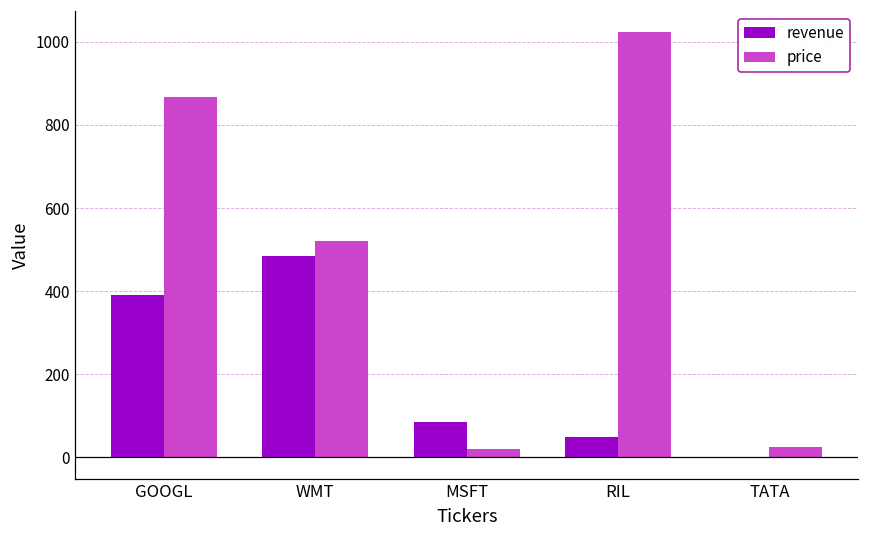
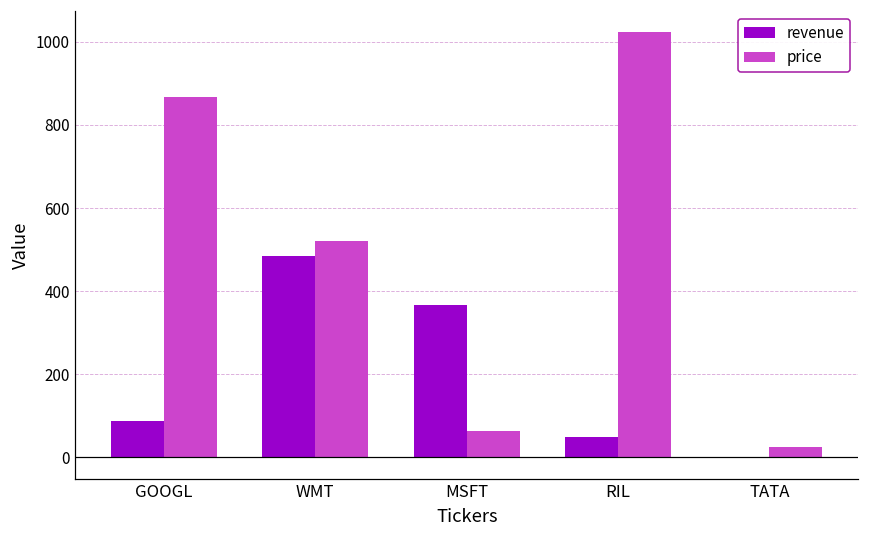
revenue, GOOGL: 390 -> 90
revenue, MSFT: 90 -> 370
price, MSFT: 20 -> 60
